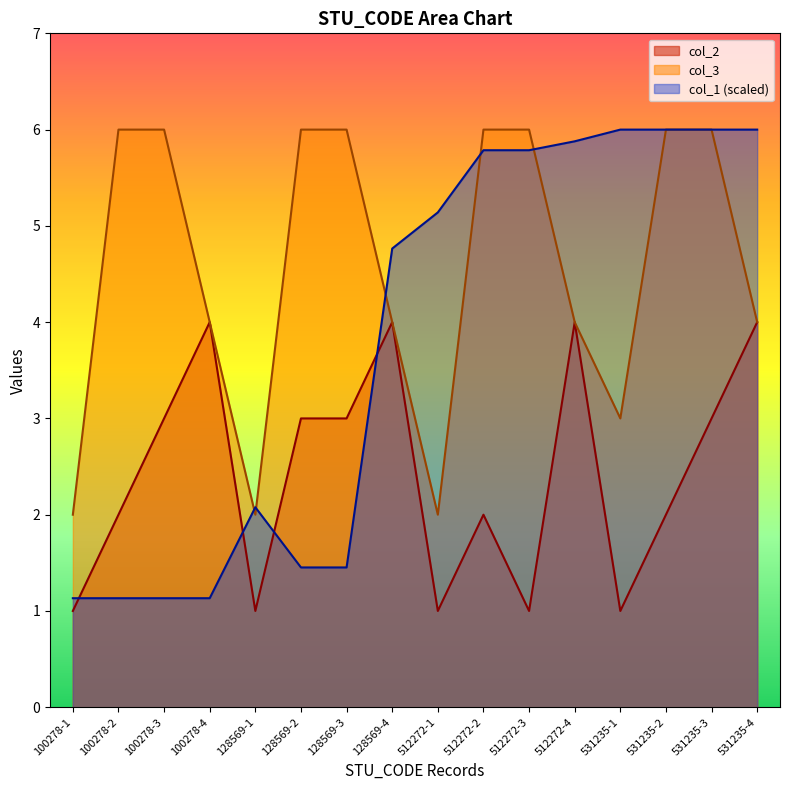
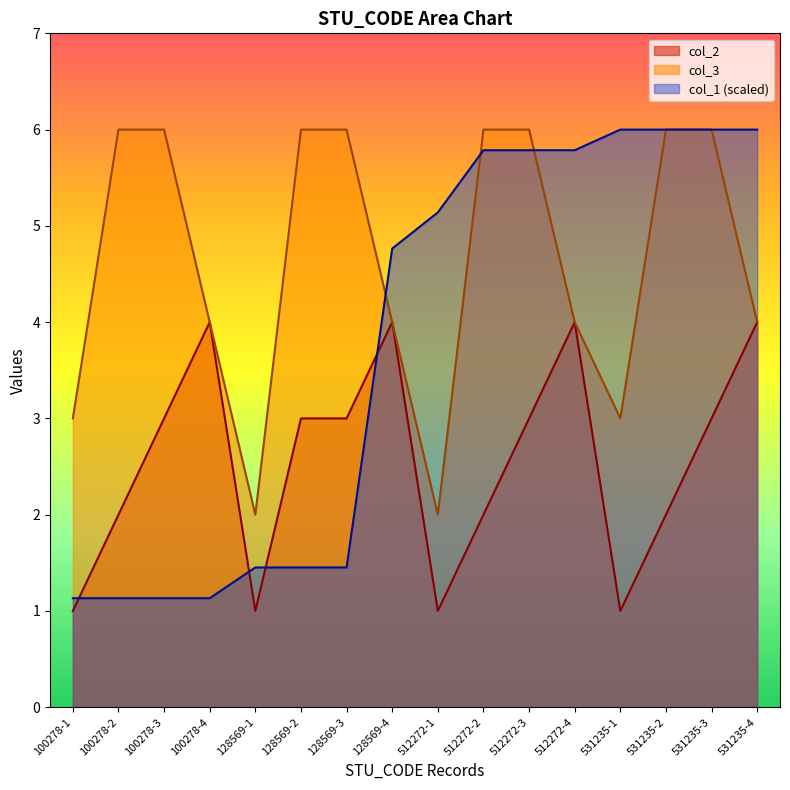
col_3, 100278-1: 2 -> 3
col_1 (scaled), 128569-1: 2.1 -> 1.5
col_2, 512272-3: 1 -> 3
col_1 (scaled), 512272-4: 5.9 -> 5.8
